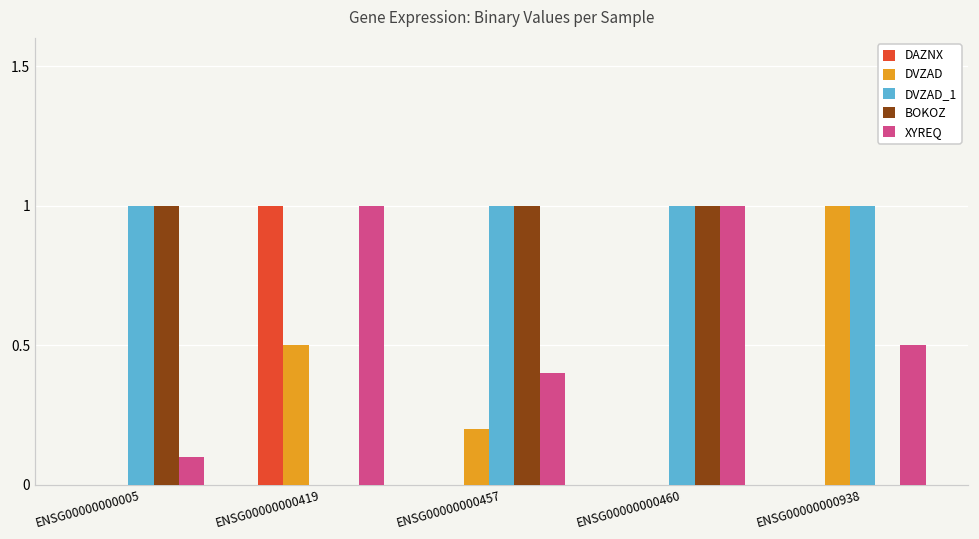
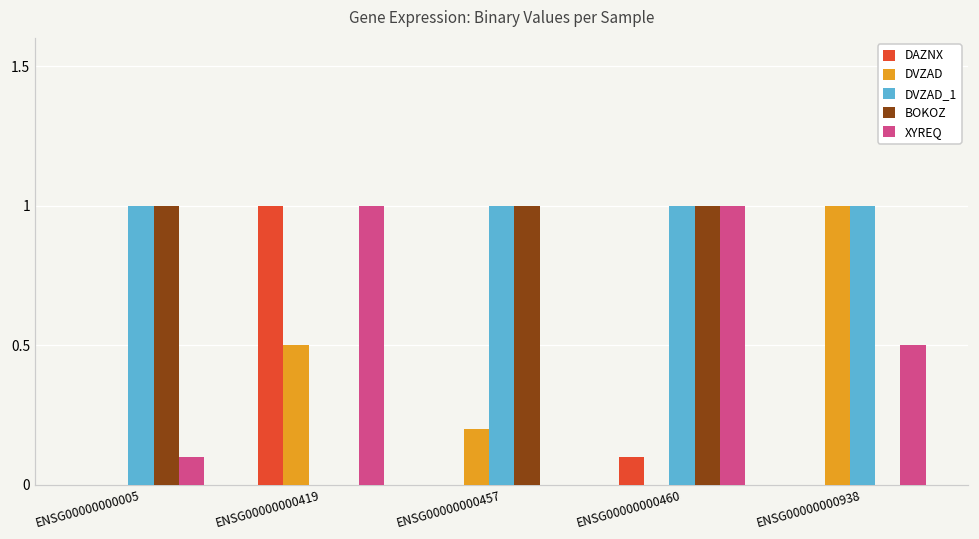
XYREQ, ENSG00000000457: 0.4 -> 0.0
DAZNX, ENSG00000000460: 0.0 -> 0.1
